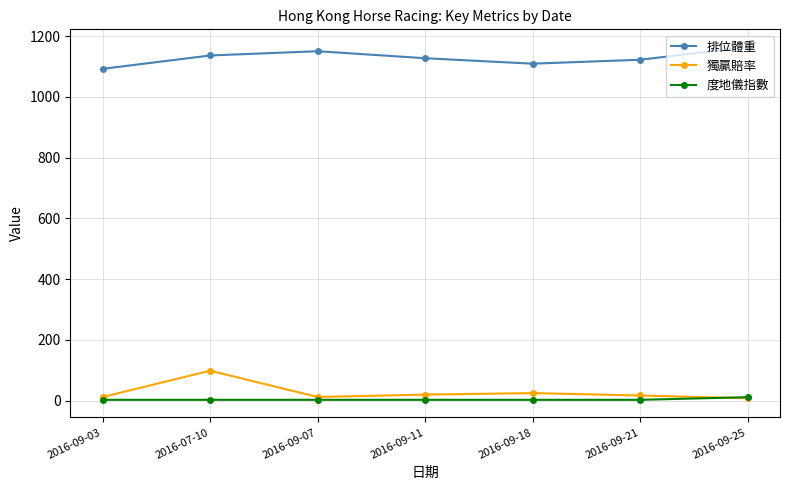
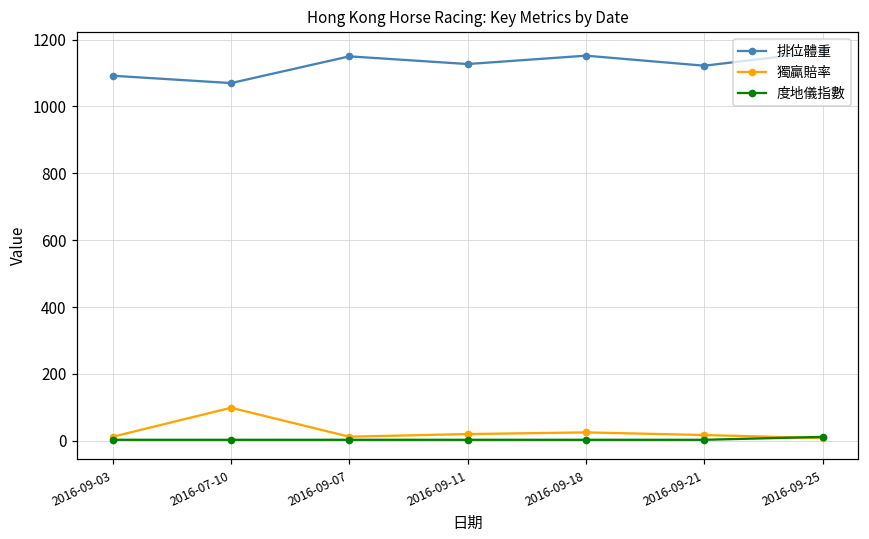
排位體重, 2016-07-10: 1140 -> 1070
排位體重, 2016-09-18: 1110 -> 1150
